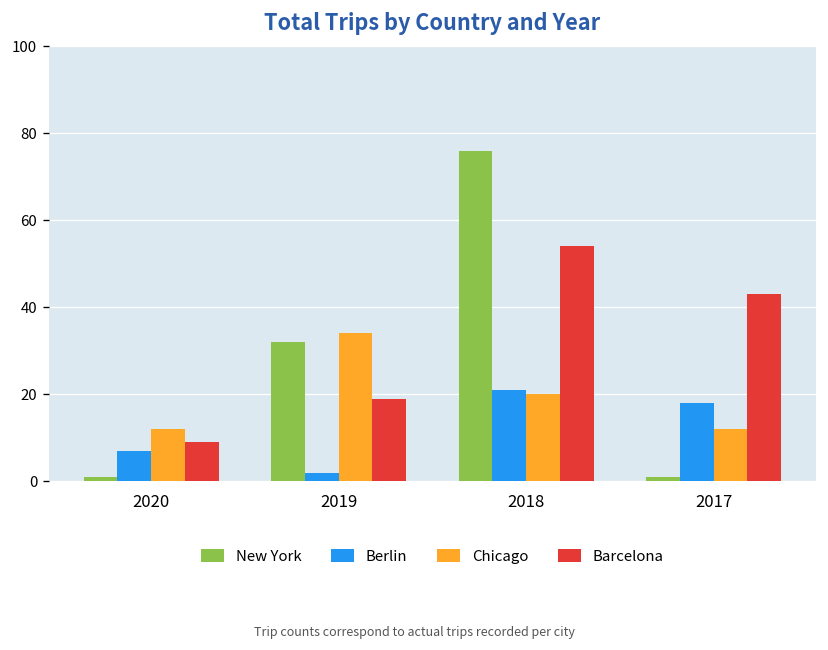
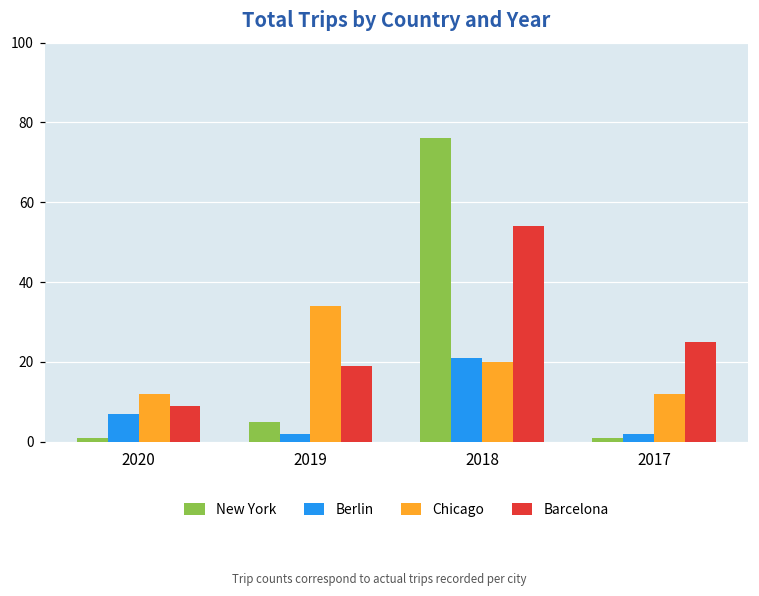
New York, 2019: 32 -> 5
Berlin, 2017: 18 -> 2
Barcelona, 2017: 43 -> 25
